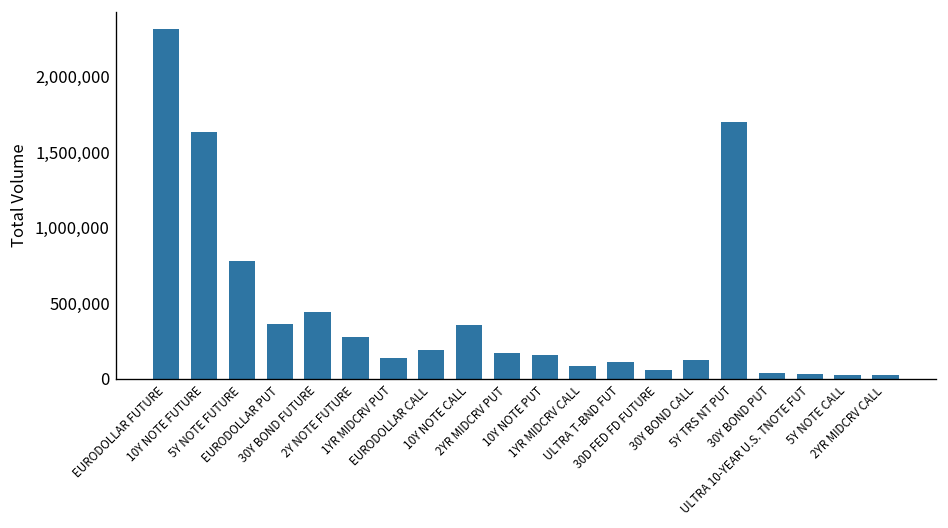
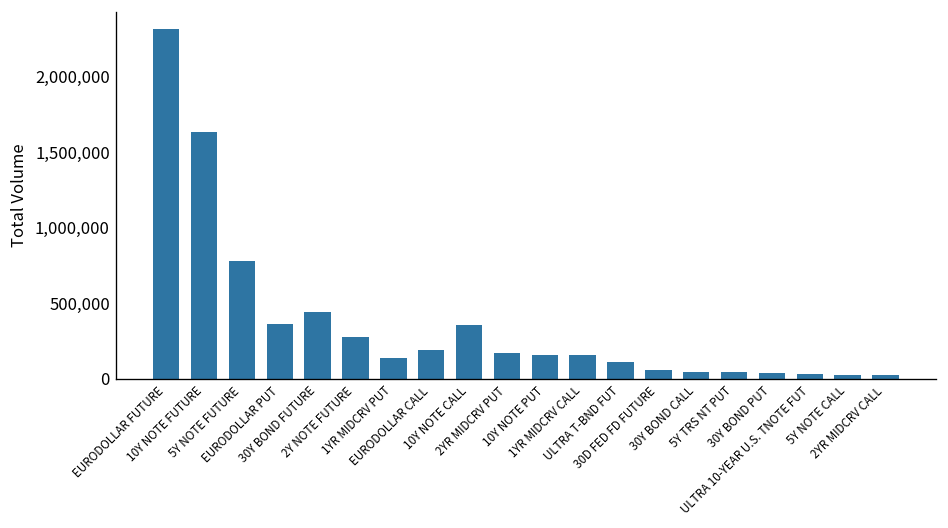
1YR MIDCRV CALL: 80,000 -> 160,000
30Y BOND CALL: 120,000 -> 50,000
5Y TRS NT PUT: 1,700,000 -> 40,000
